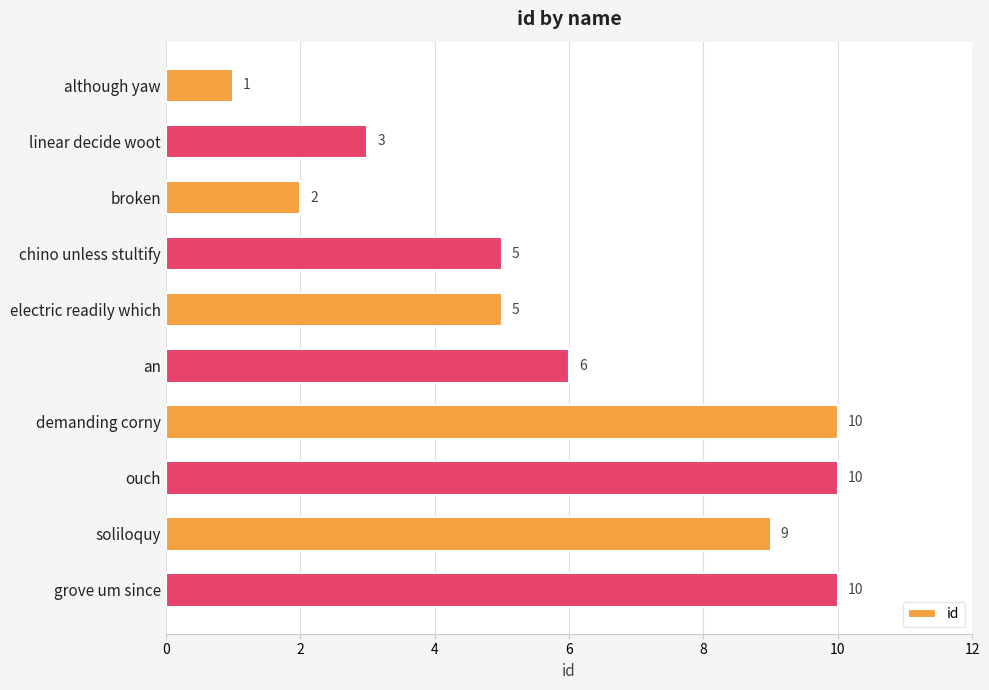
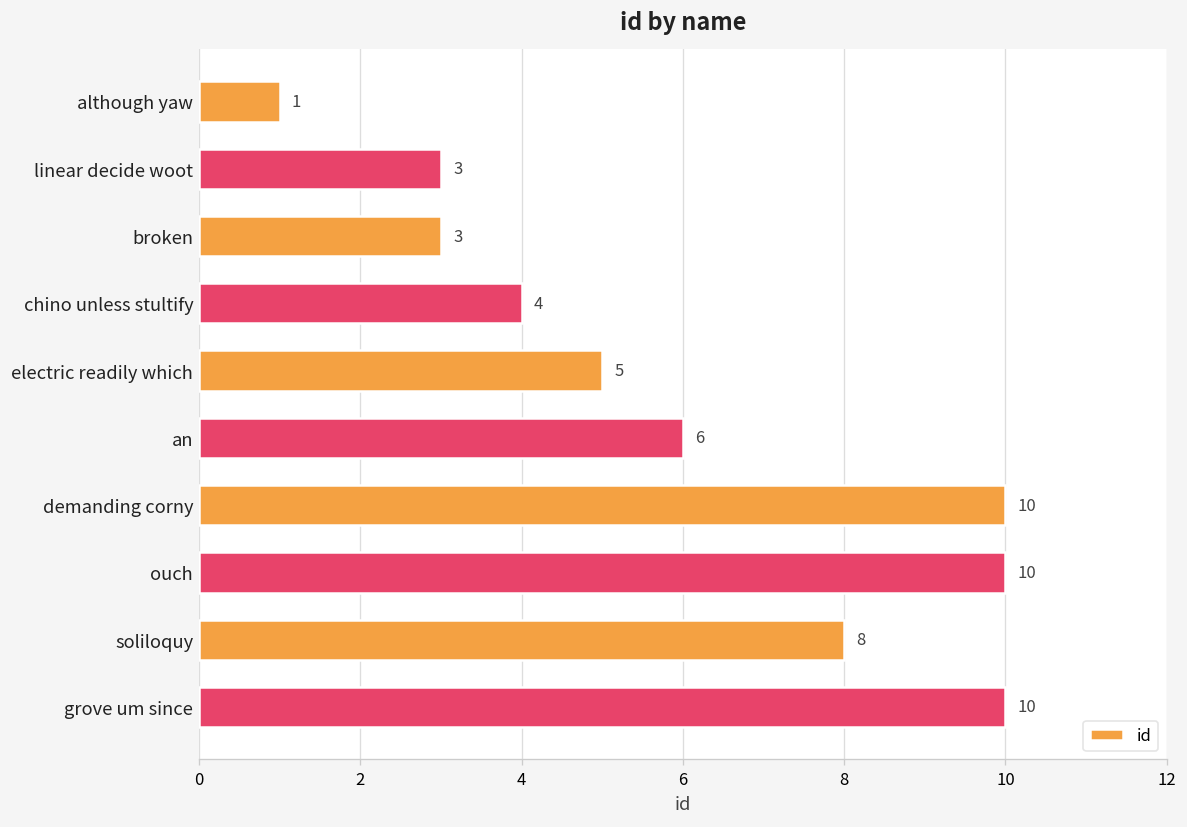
broken: 2 -> 3
chino unless stultify: 5 -> 4
soliloquy: 9 -> 8
